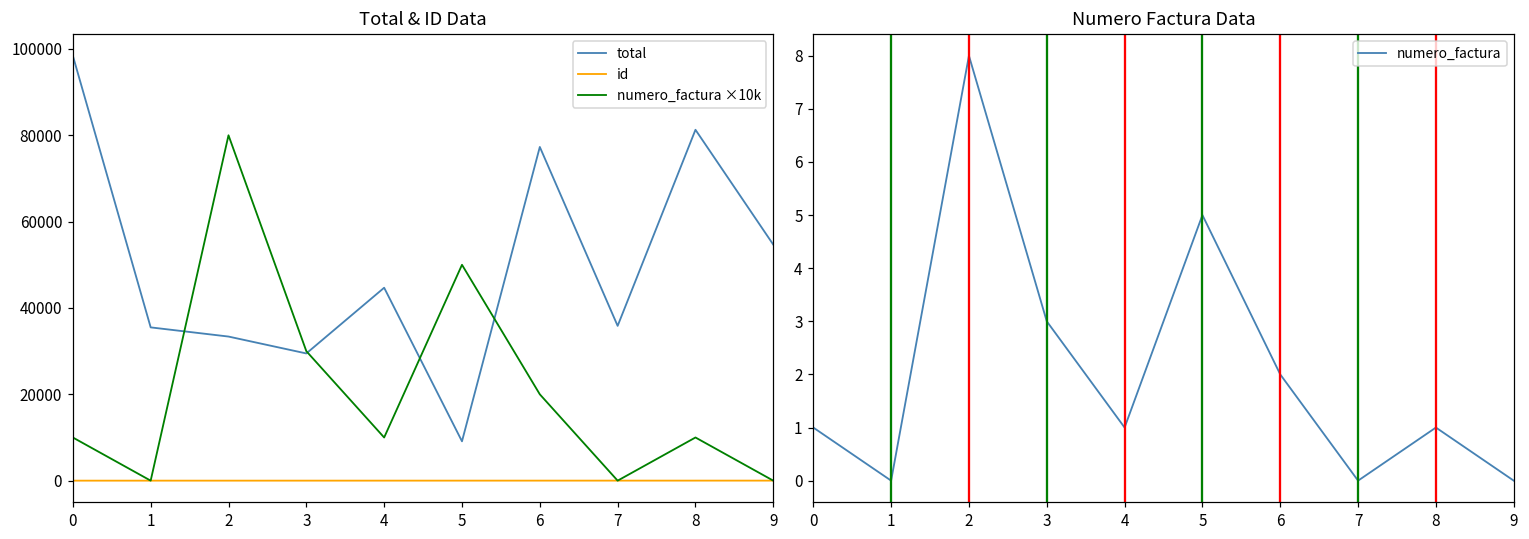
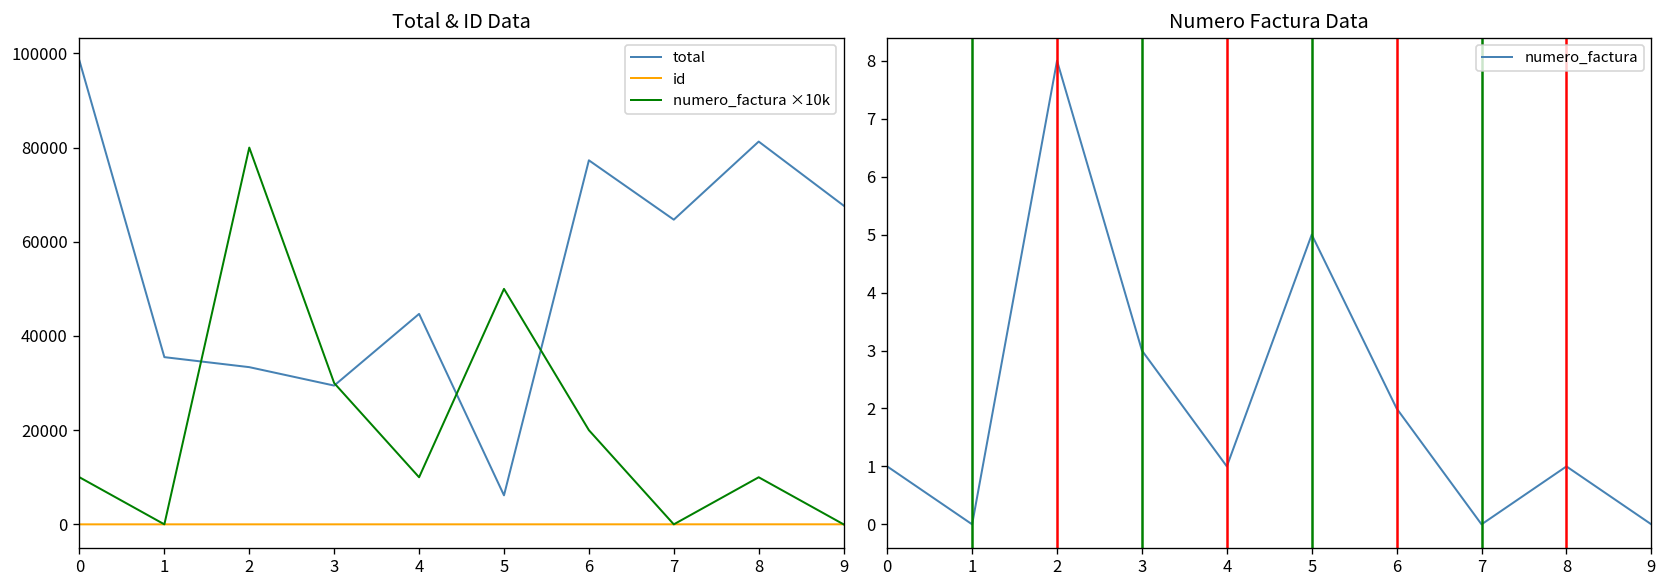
Total & ID Data, total, 5: 9000 -> 6000
Total & ID Data, total, 7: 36000 -> 65000
Total & ID Data, total, 9: 55000 -> 68000
